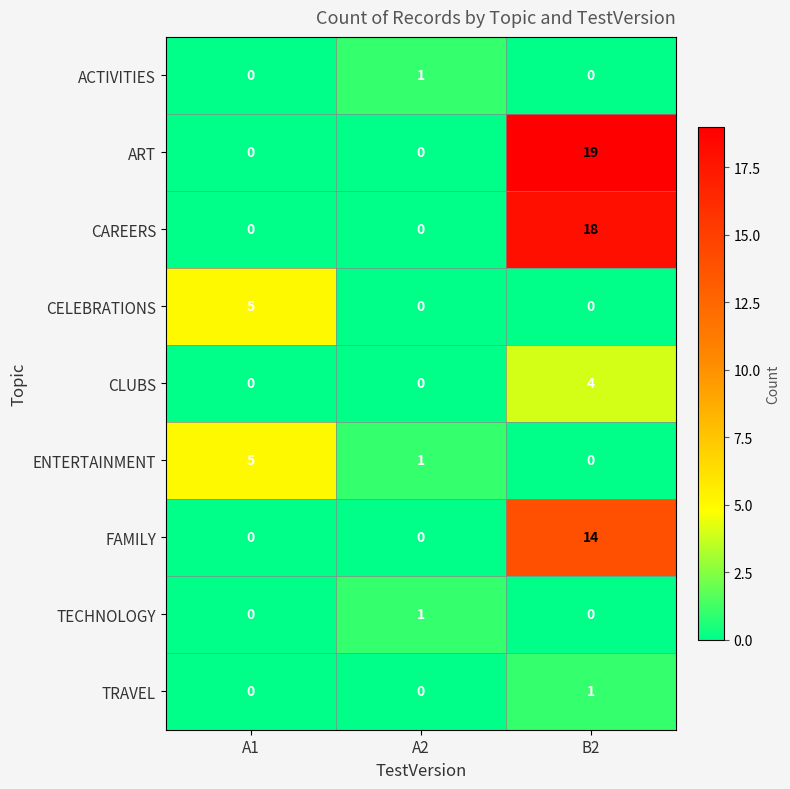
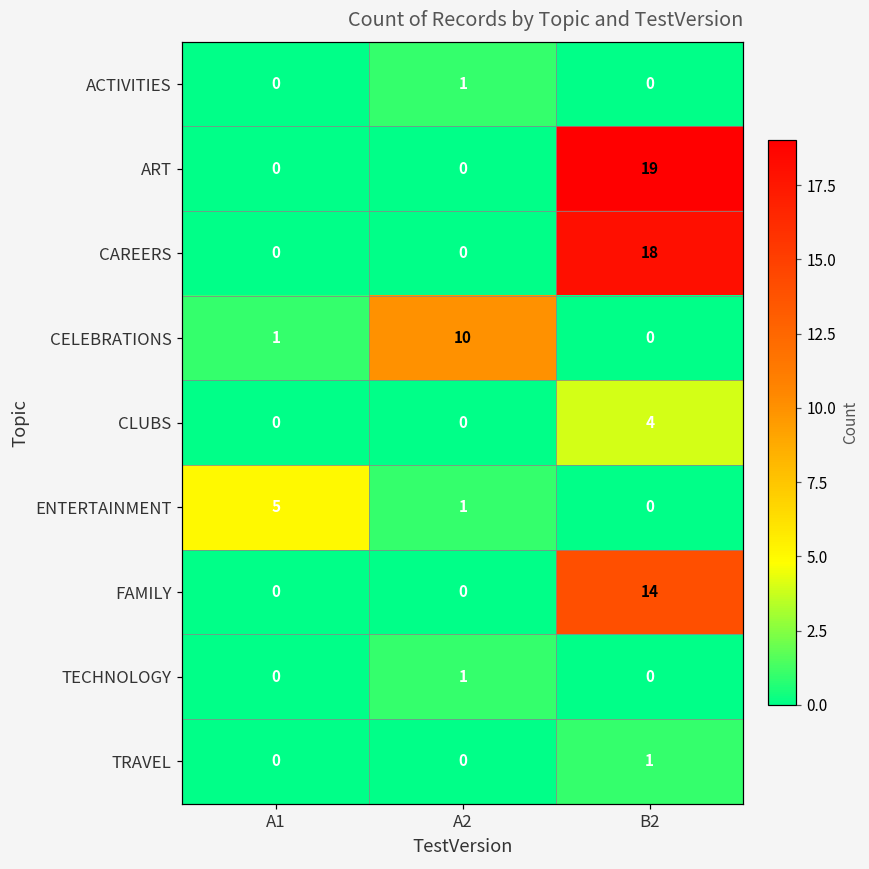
CELEBRATIONS, A1: 5 -> 1
CELEBRATIONS, A2: 0 -> 10
